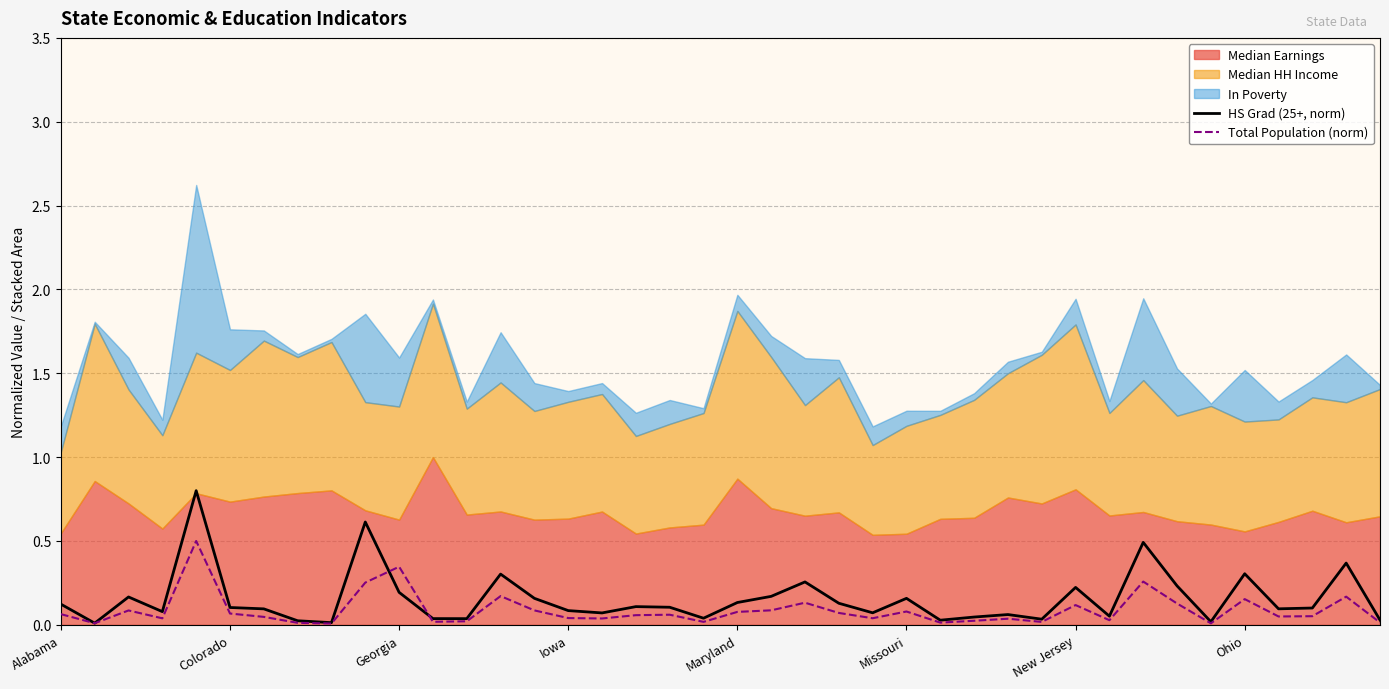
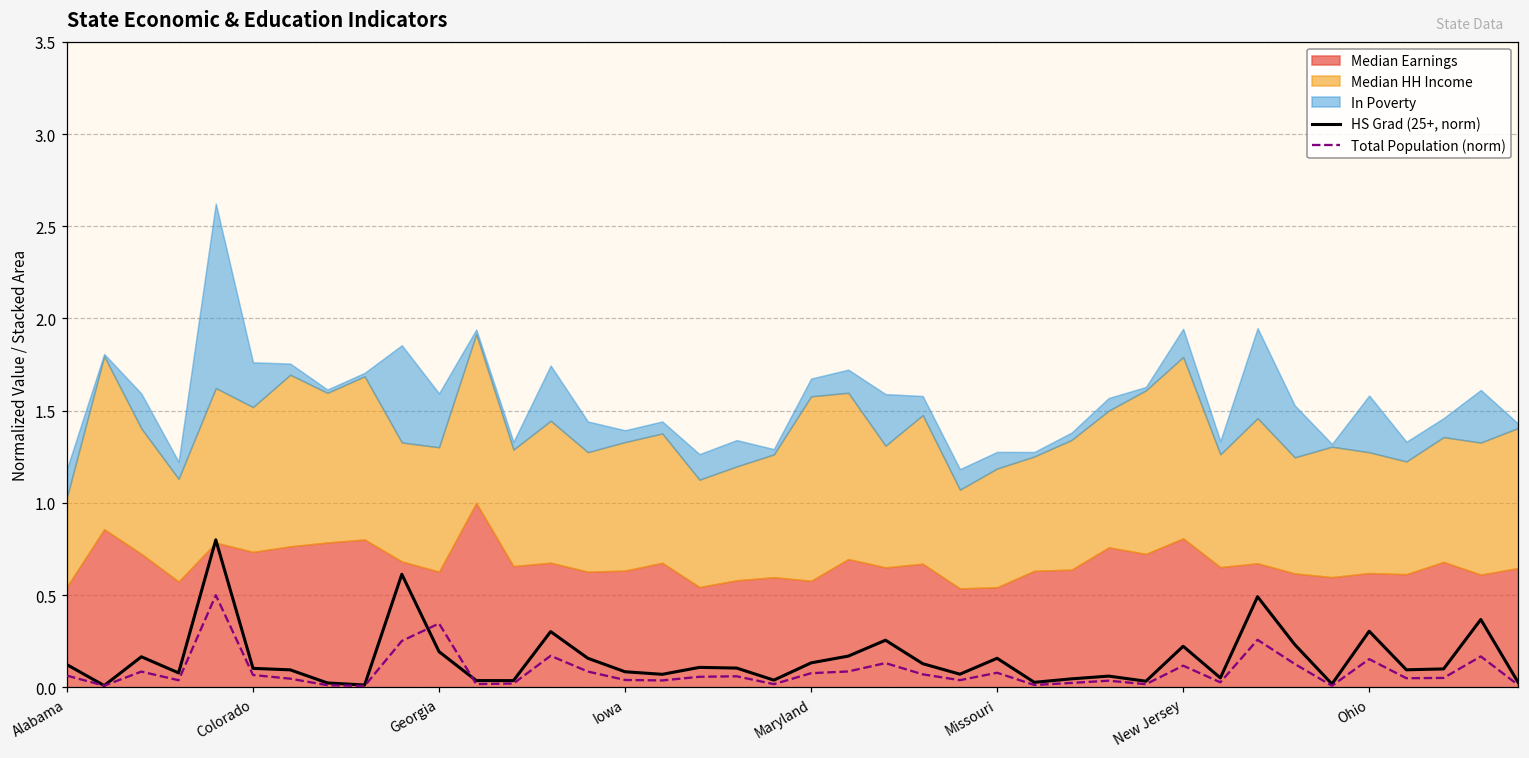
Median Earnings, Maryland: 0.87 -> 0.58
Median Earnings, Ohio: 0.56 -> 0.62
